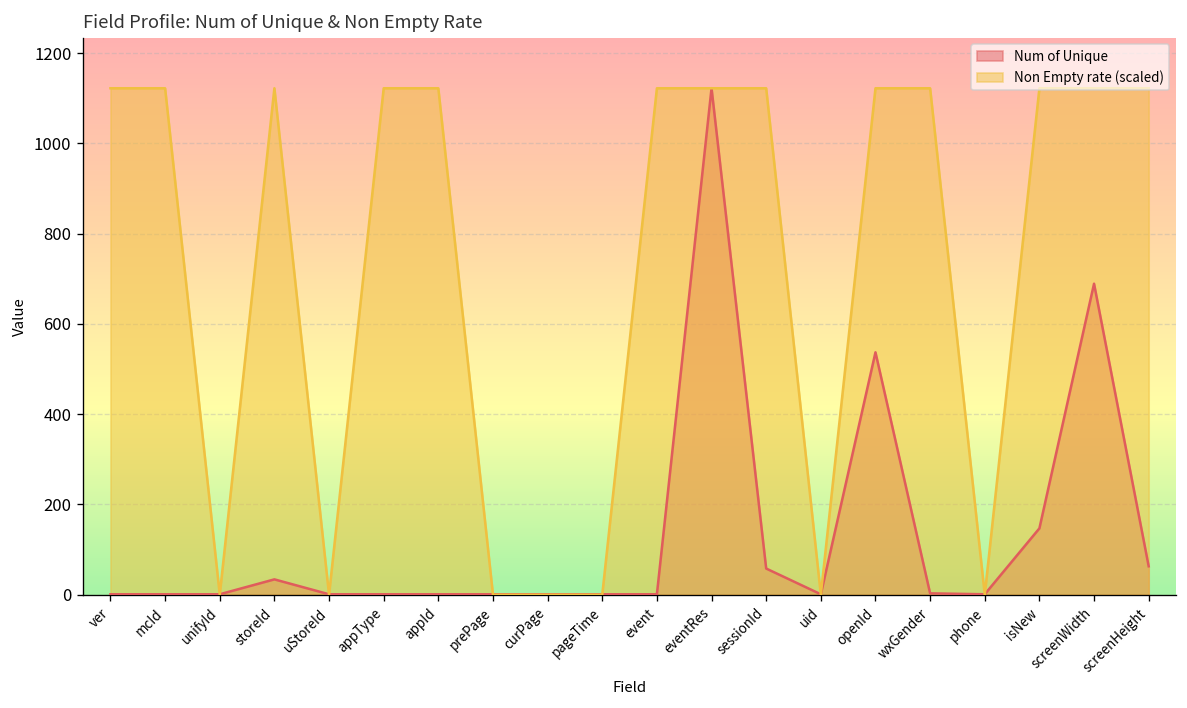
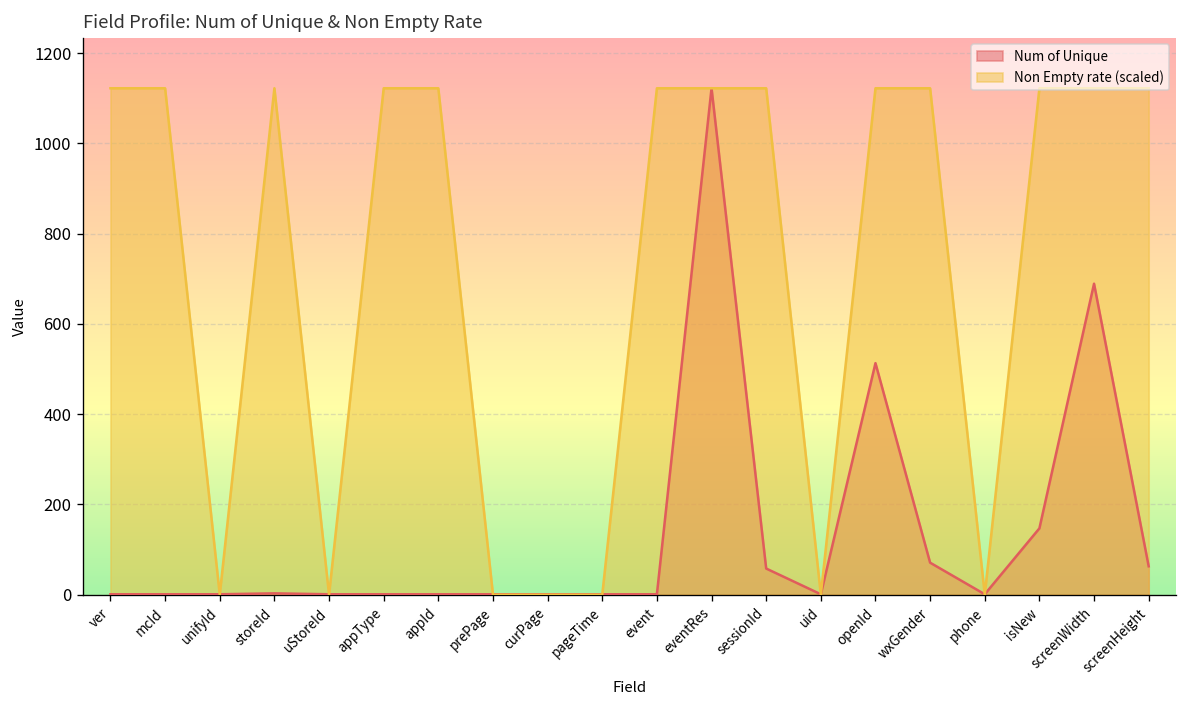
Num of Unique, storeId: 30 -> 0
Num of Unique, openId: 540 -> 510
Num of Unique, wxGender: 0 -> 70
